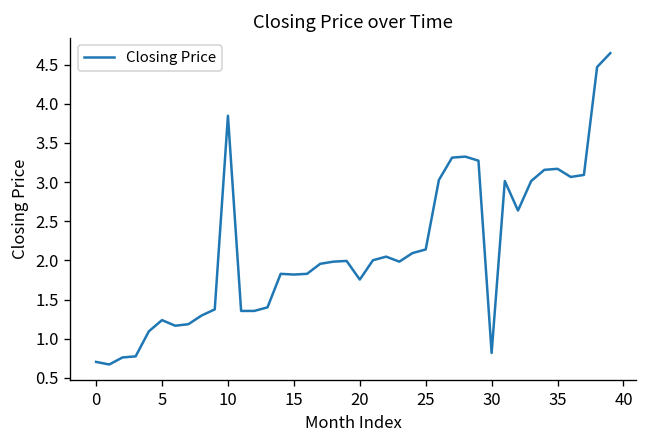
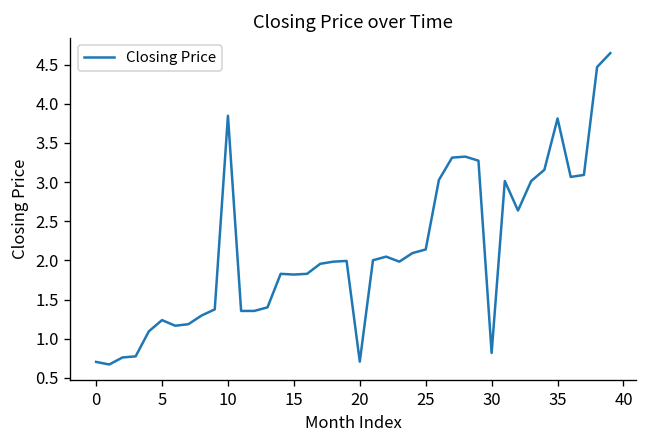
20: 1.8 -> 0.7
35: 3.2 -> 3.8
